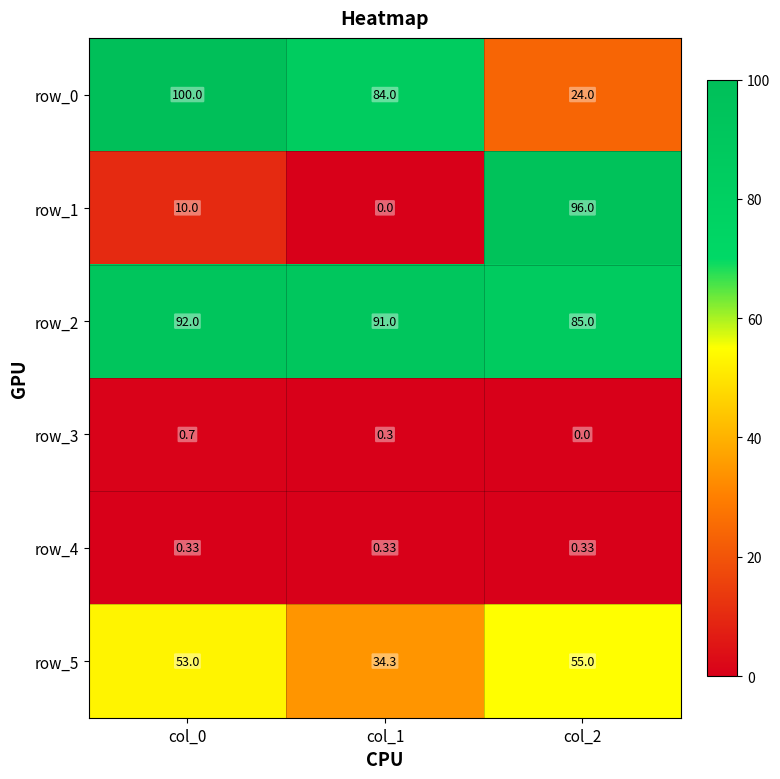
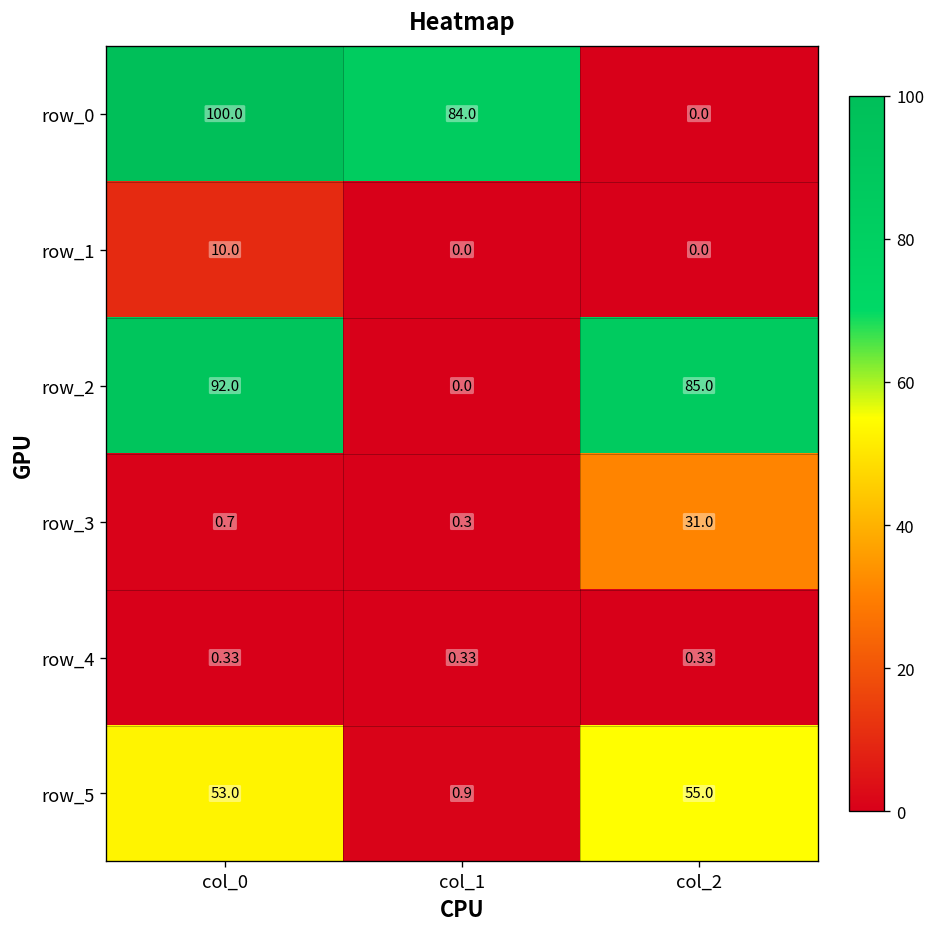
row_0, col_2: 24.0 -> 0.0
row_1, col_2: 96.0 -> 0.0
row_2, col_1: 91.0 -> 0.0
row_3, col_2: 0.0 -> 31.0
row_5, col_1: 34.3 -> 0.9
